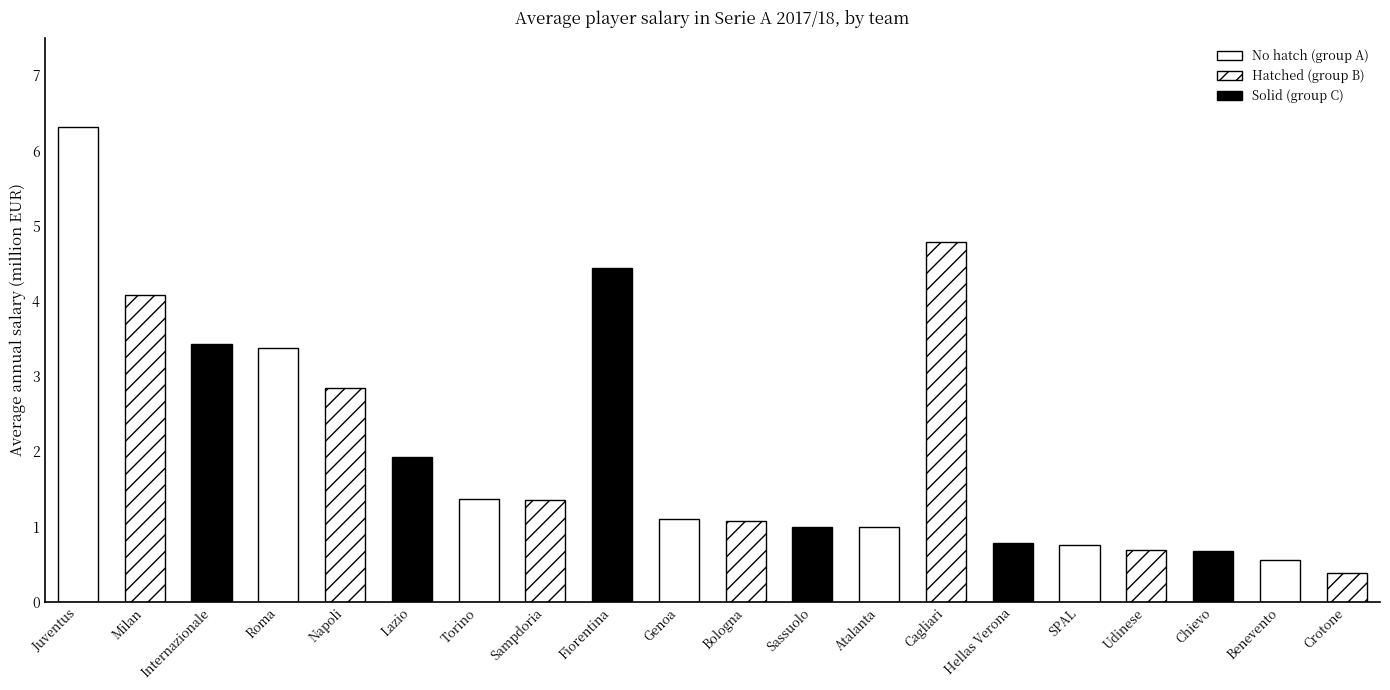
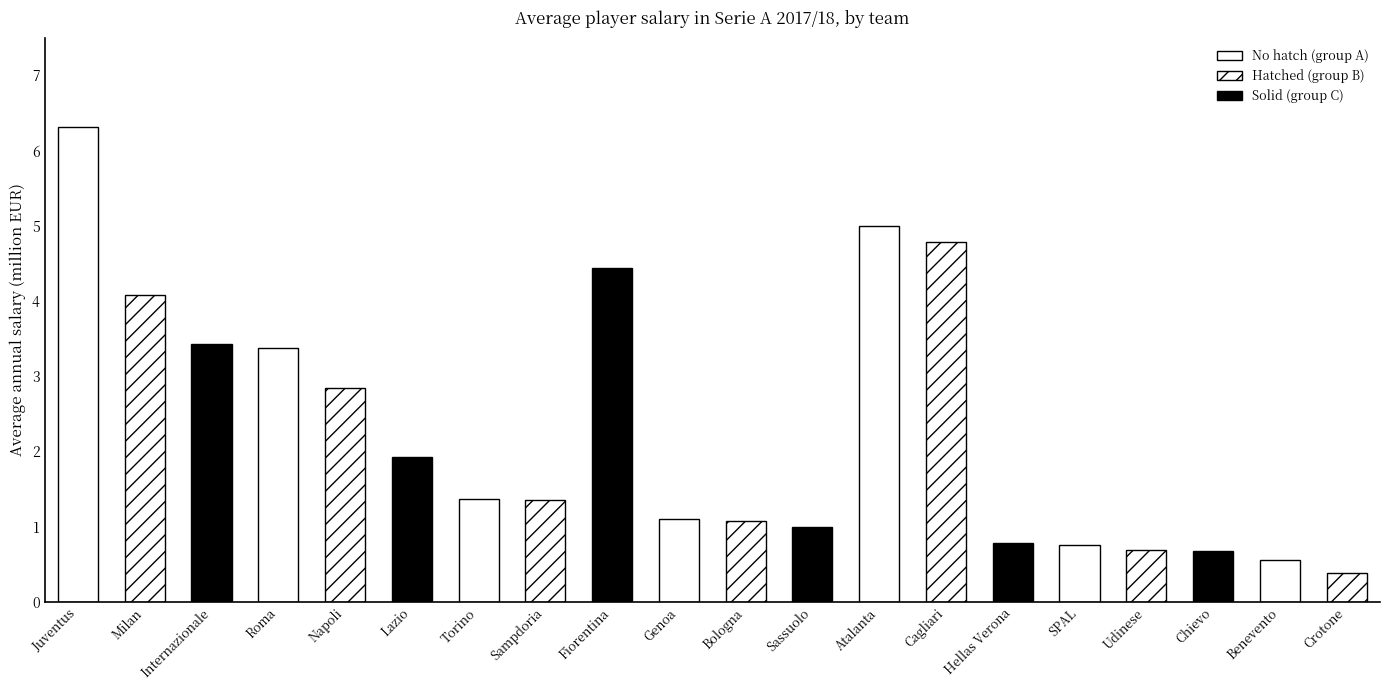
Atalanta: 1 -> 5
